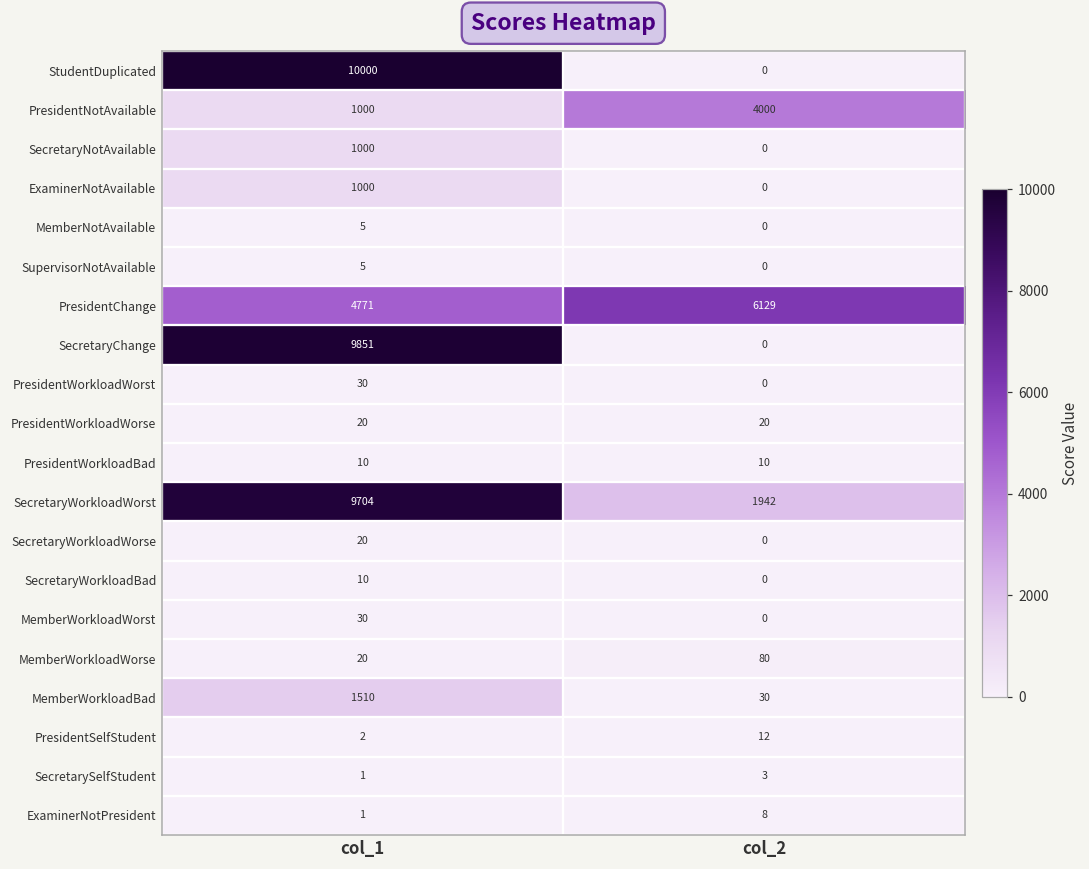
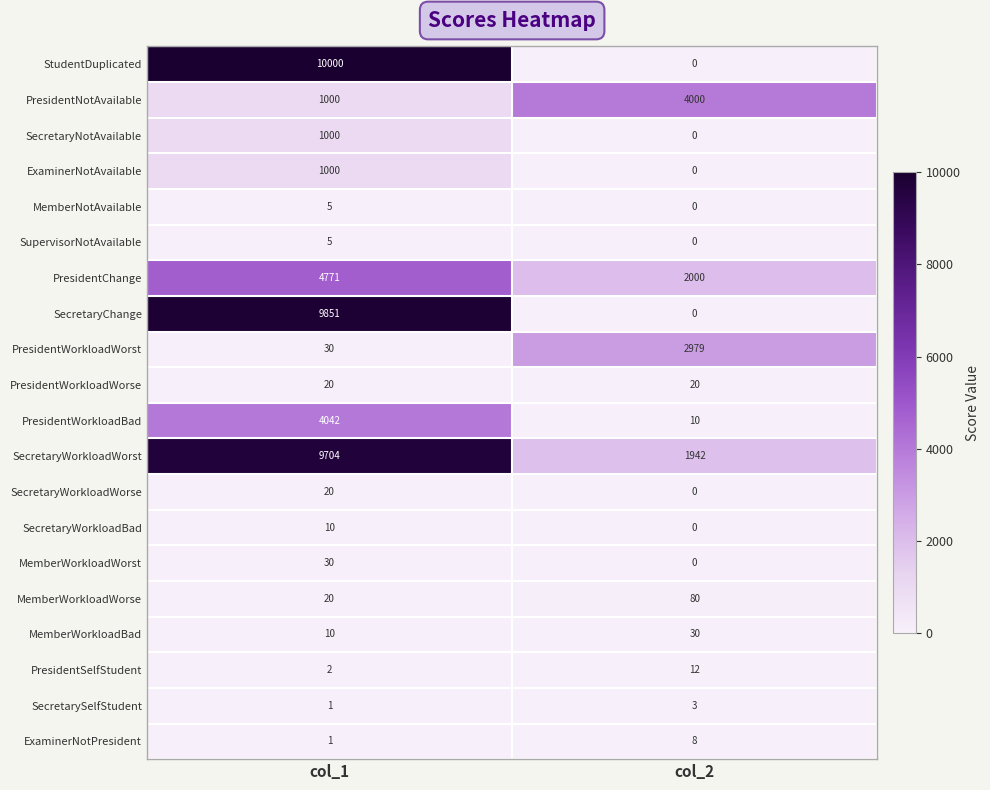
PresidentChange, col_2: 6129 -> 2000
PresidentWorkloadWorst, col_2: 0 -> 2979
PresidentWorkloadBad, col_1: 10 -> 4042
MemberWorkloadBad, col_1: 1510 -> 10
